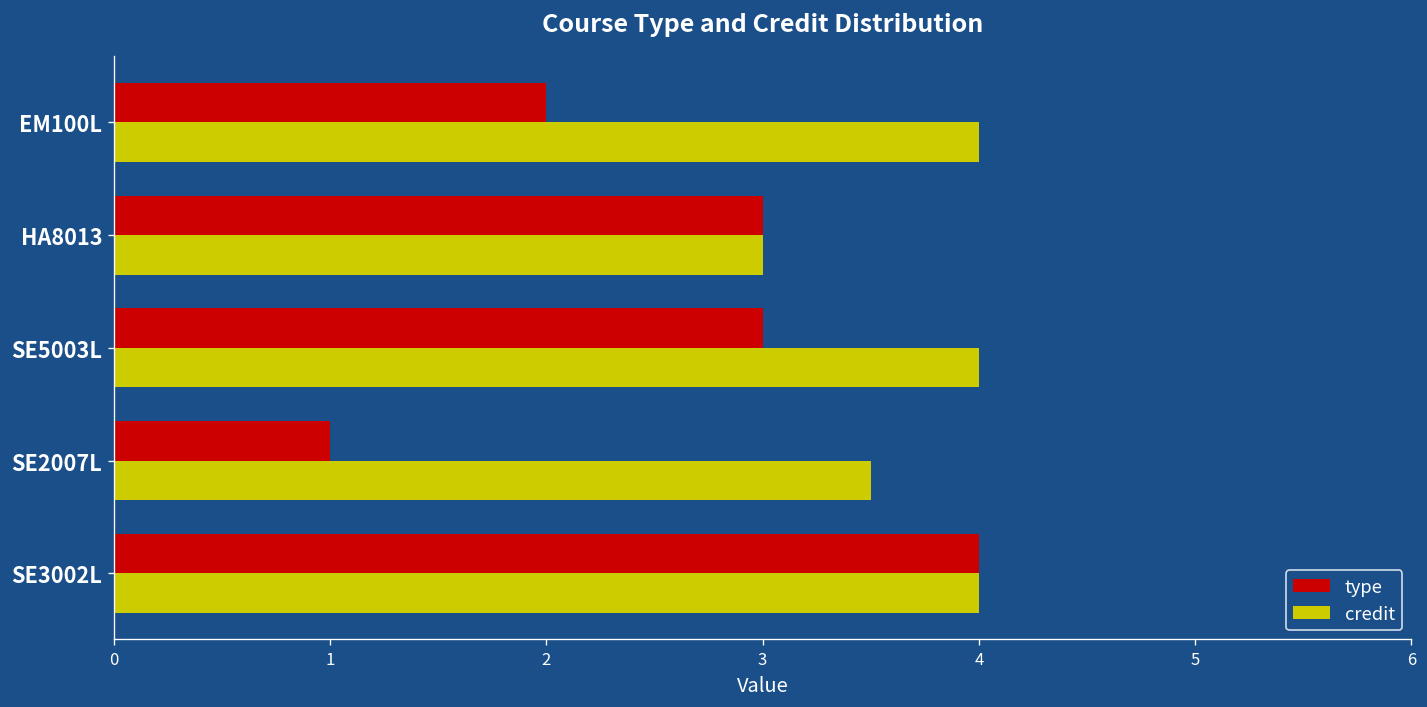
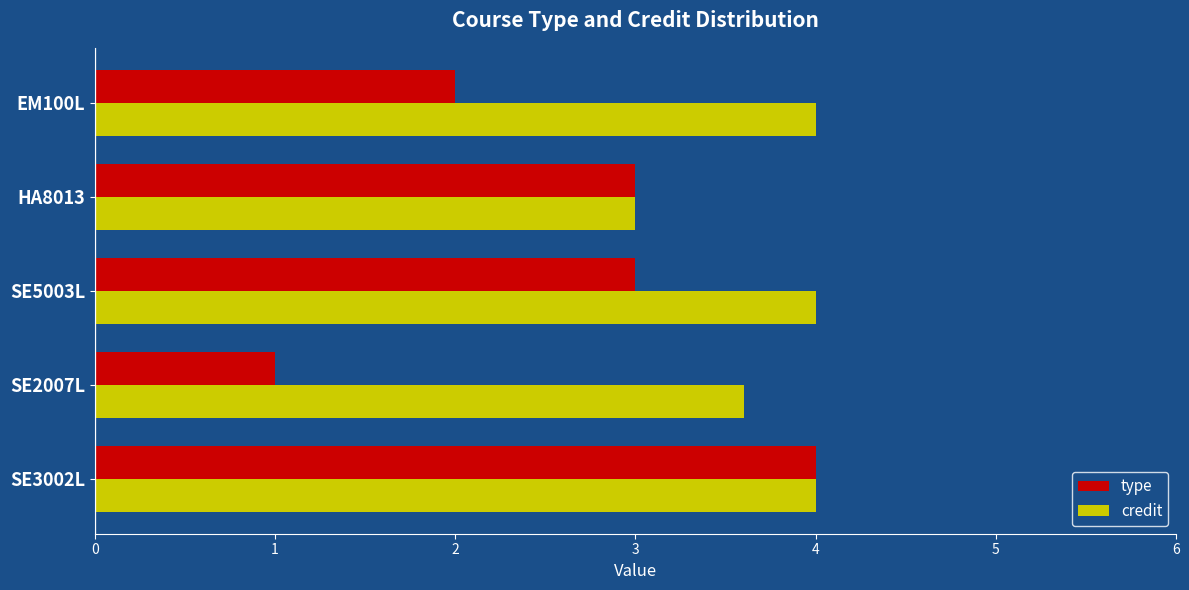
credit, SE2007L: 3.5 -> 3.6
